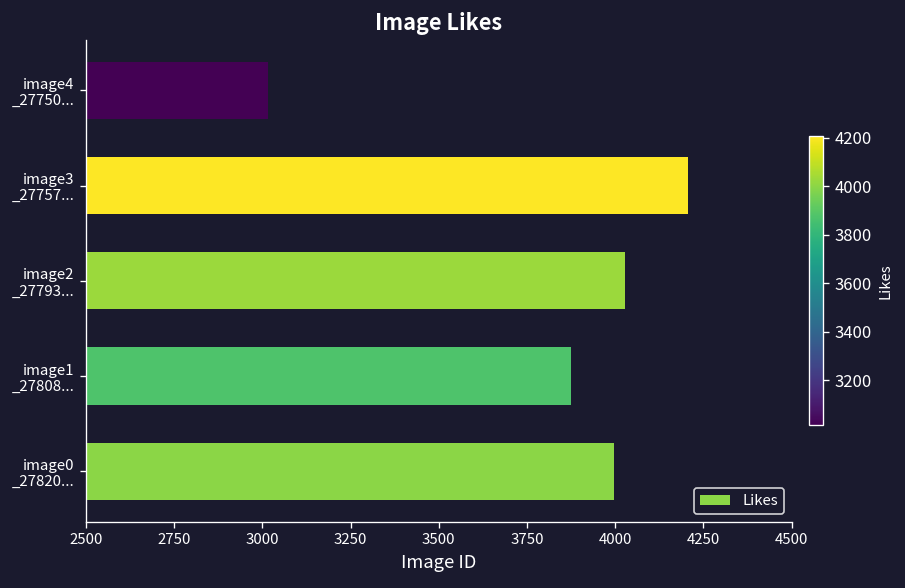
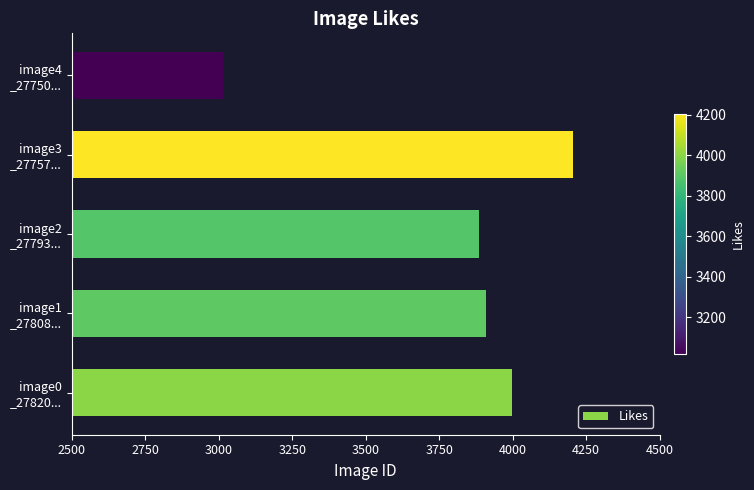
image2 _27793...: 4030 -> 3890
image1 _27808...: 3870 -> 3910
